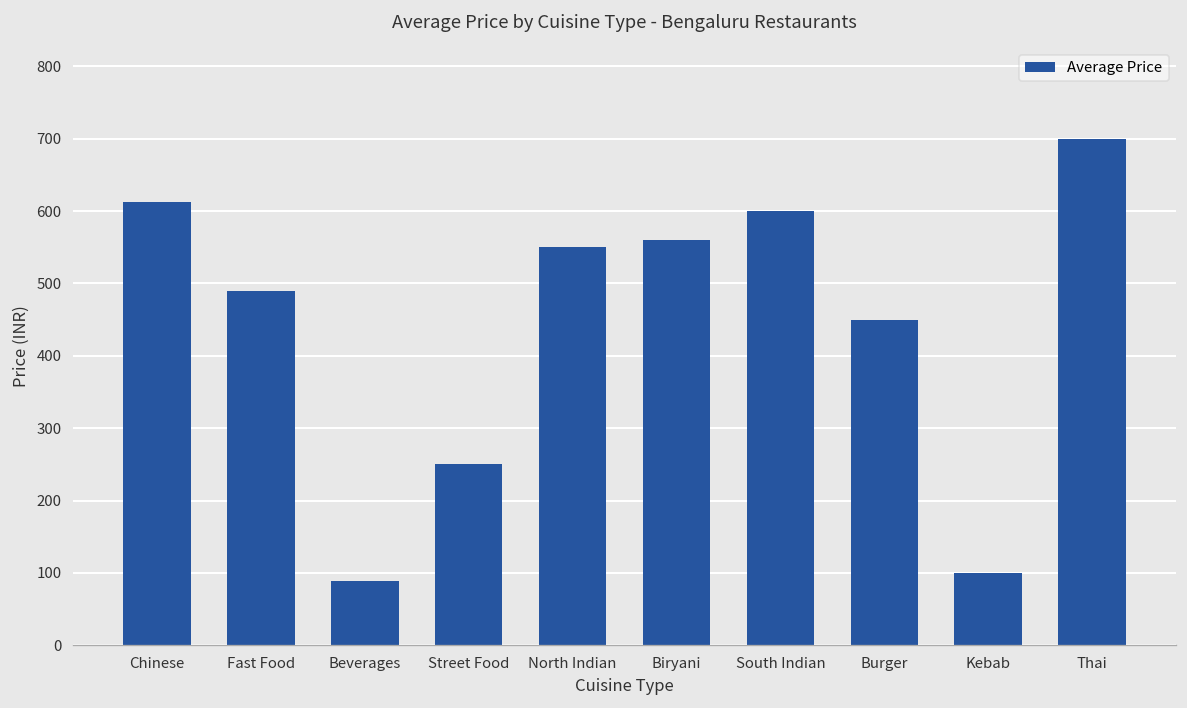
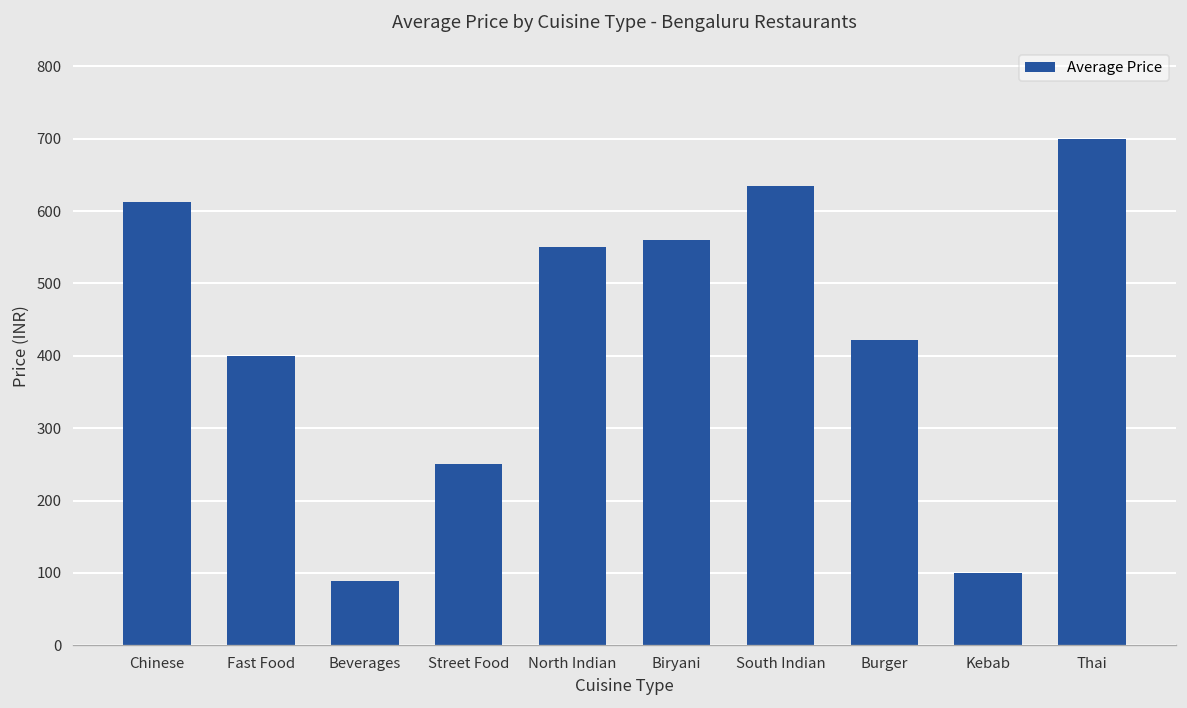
Fast Food: 490 -> 400
South Indian: 600 -> 640
Burger: 450 -> 420
